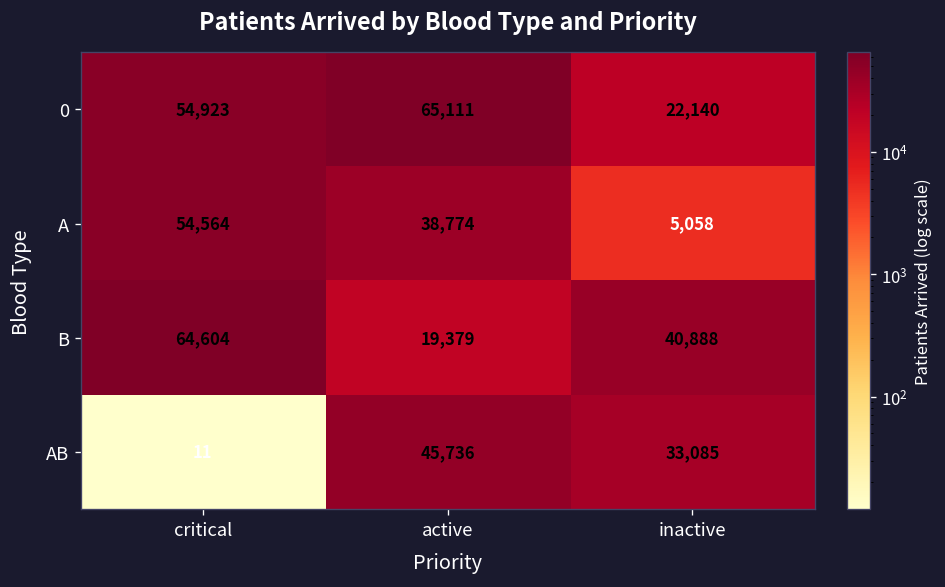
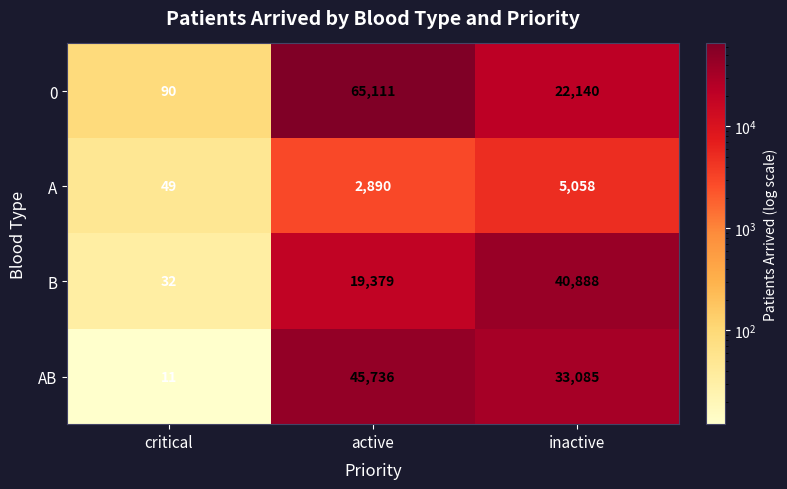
0, critical: 54,923 -> 90
A, critical: 54,564 -> 49
A, active: 38,774 -> 2,890
B, critical: 64,604 -> 32
